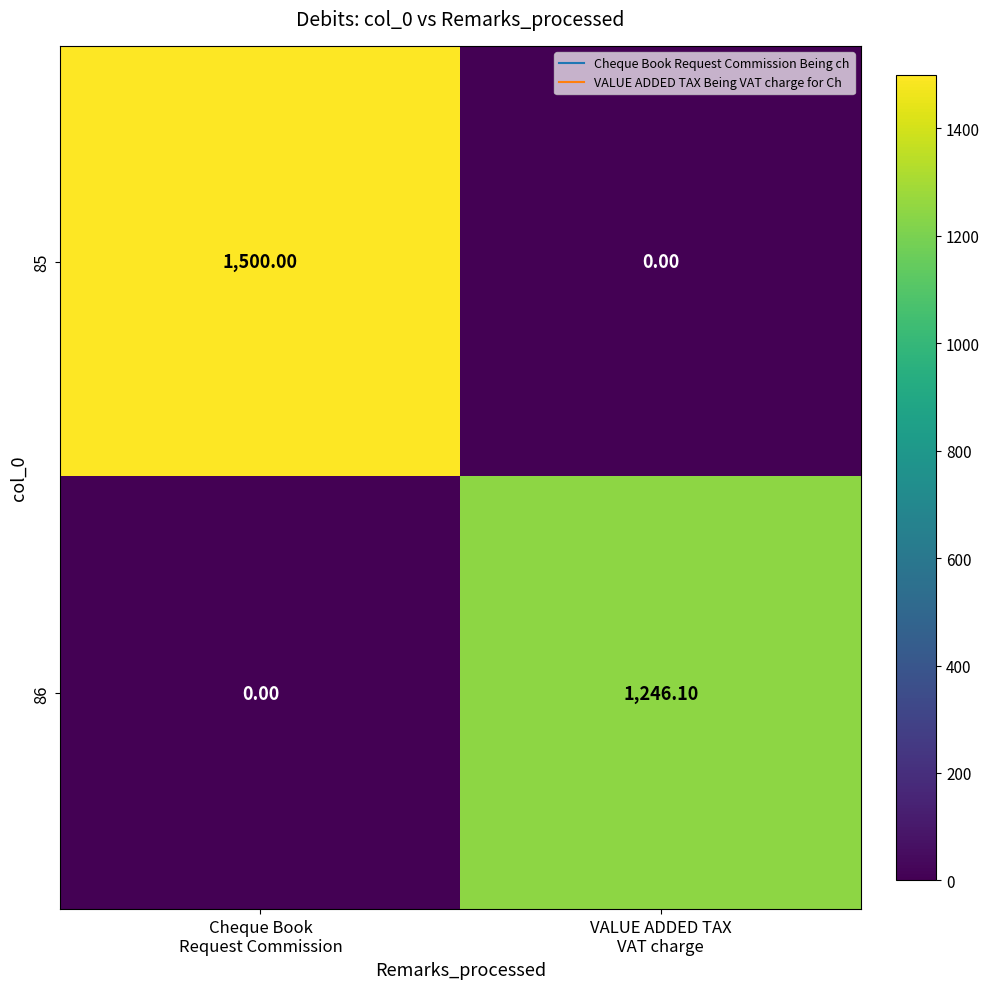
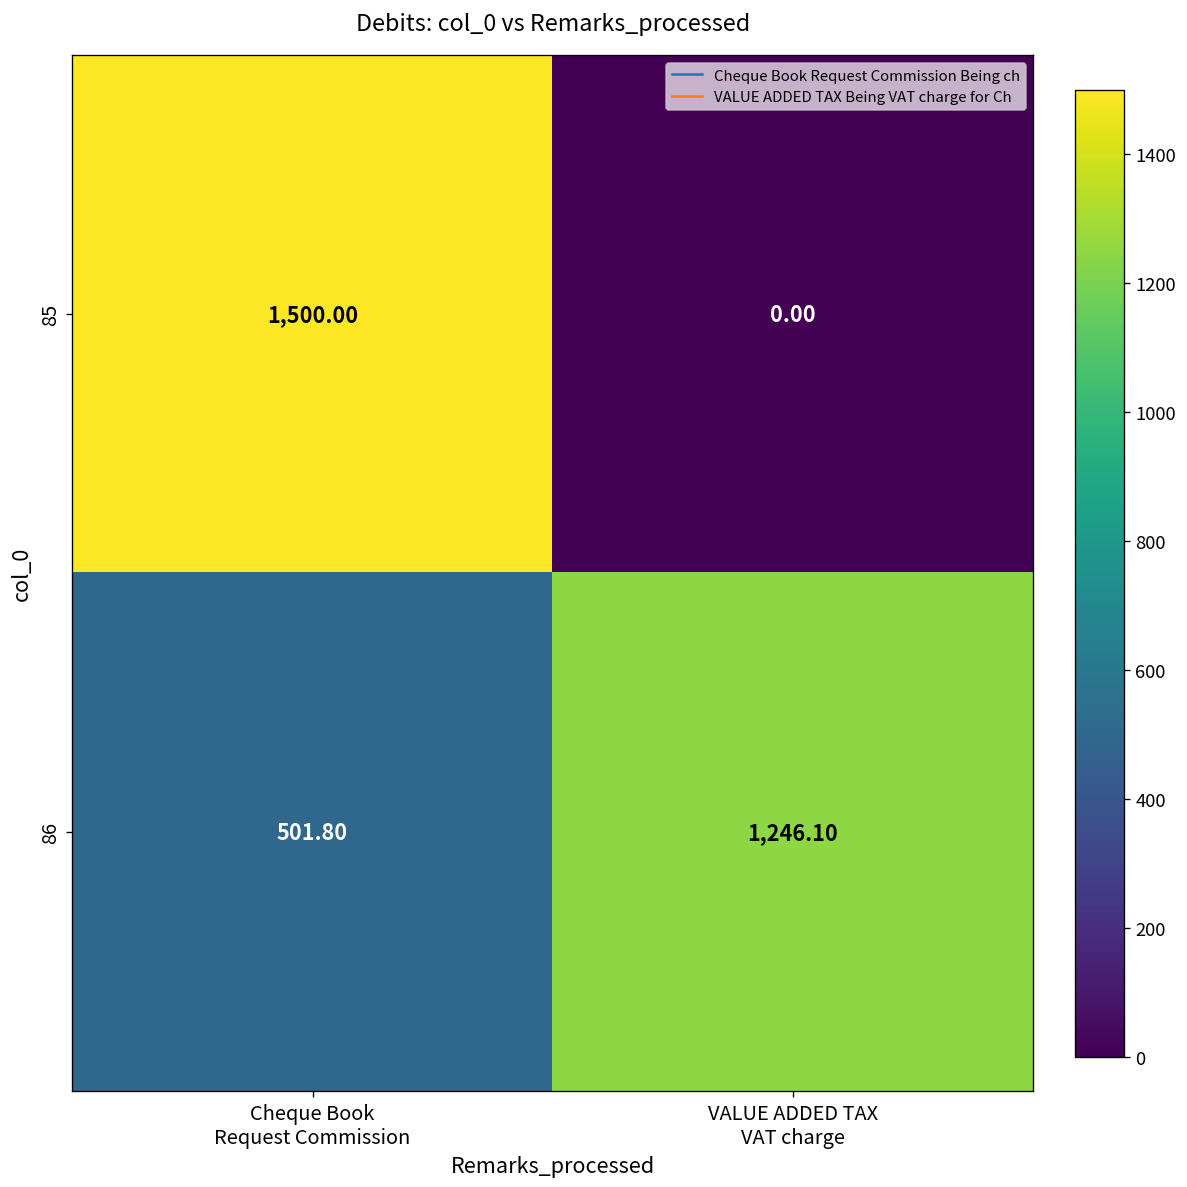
86, Cheque Book Request Commission: 0.00 -> 501.80
